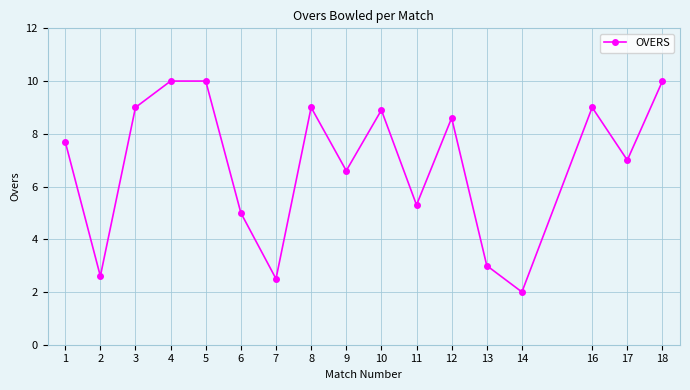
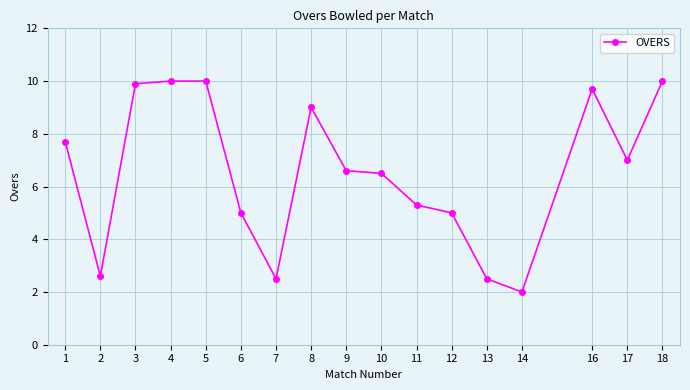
3: 9.0 -> 9.9
10: 8.9 -> 6.5
12: 8.6 -> 5.0
13: 3.0 -> 2.5
16: 9.0 -> 9.7
